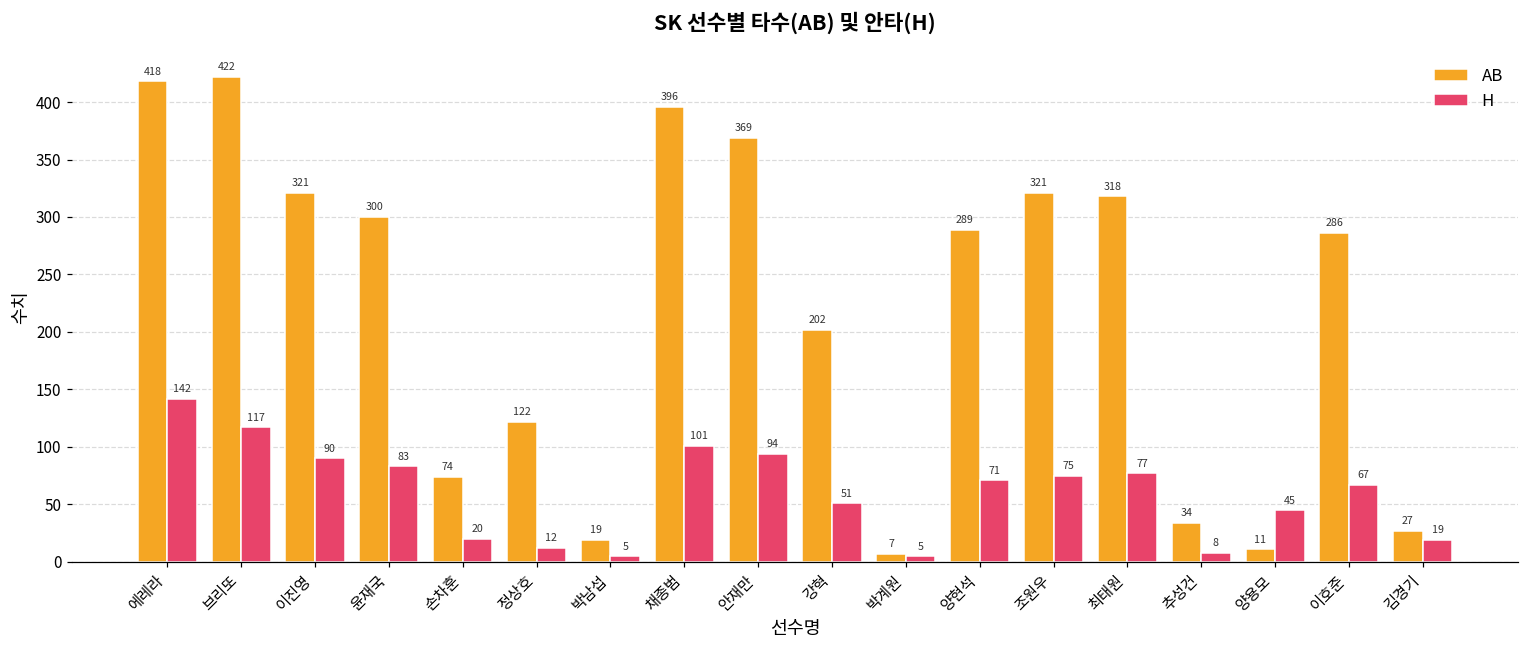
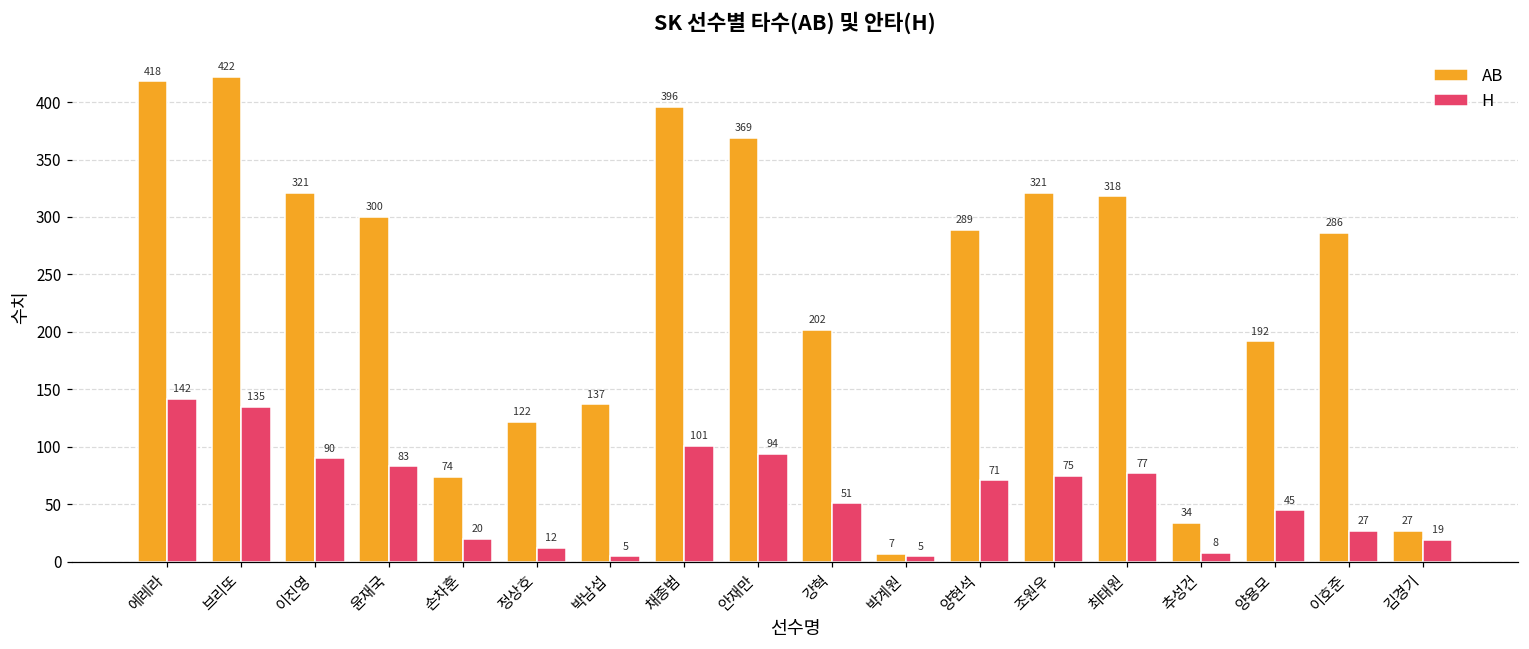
H, 브리또: 117 -> 135
AB, 박남섭: 19 -> 137
AB, 양용모: 11 -> 192
H, 이호준: 67 -> 27
